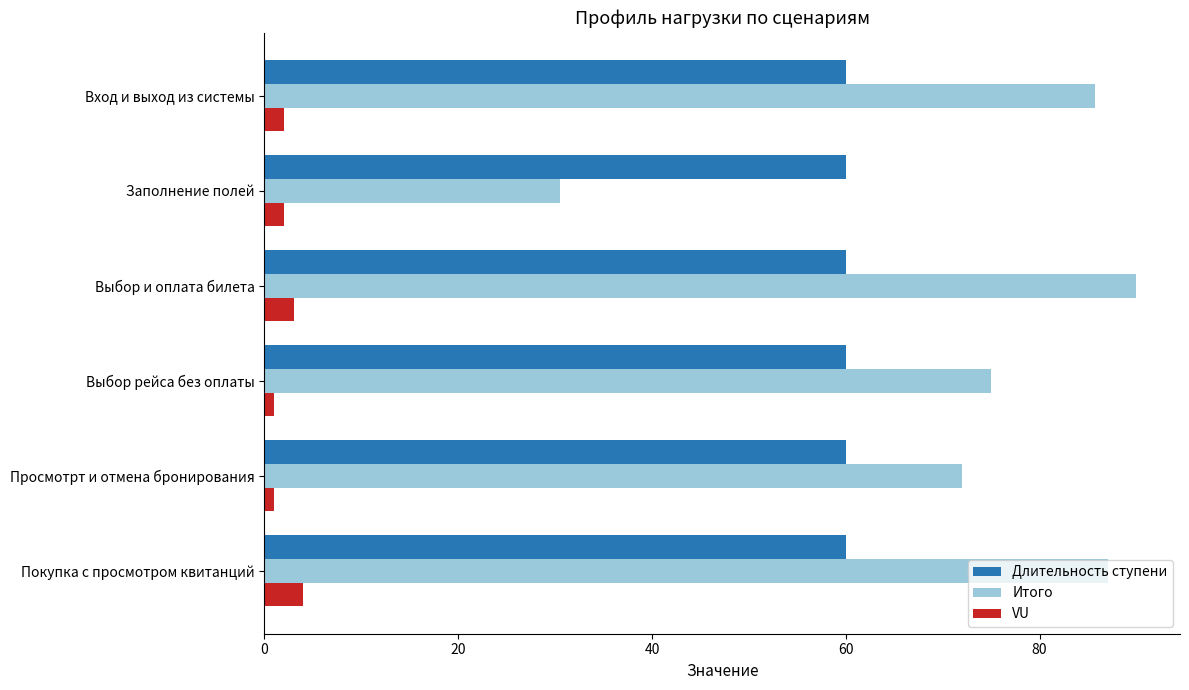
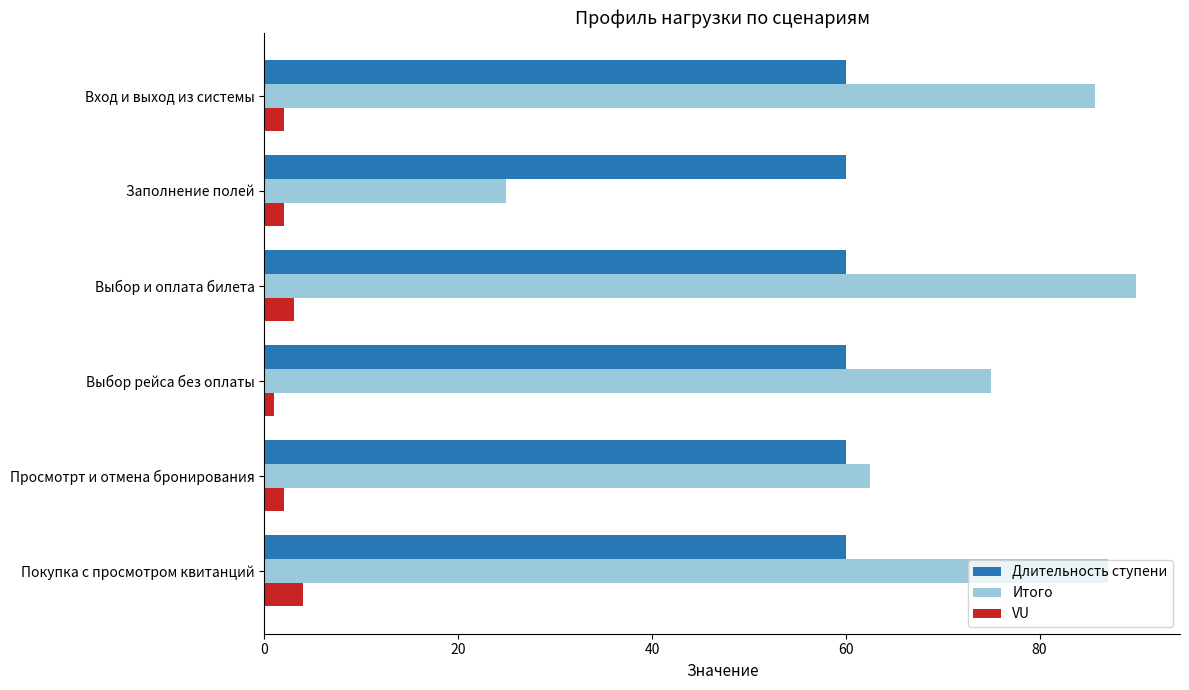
Итого, Заполнение полей: 31 -> 25
Итого, Просмотрт и отмена бронирования: 72 -> 63
VU, Просмотрт и отмена бронирования: 1 -> 2
